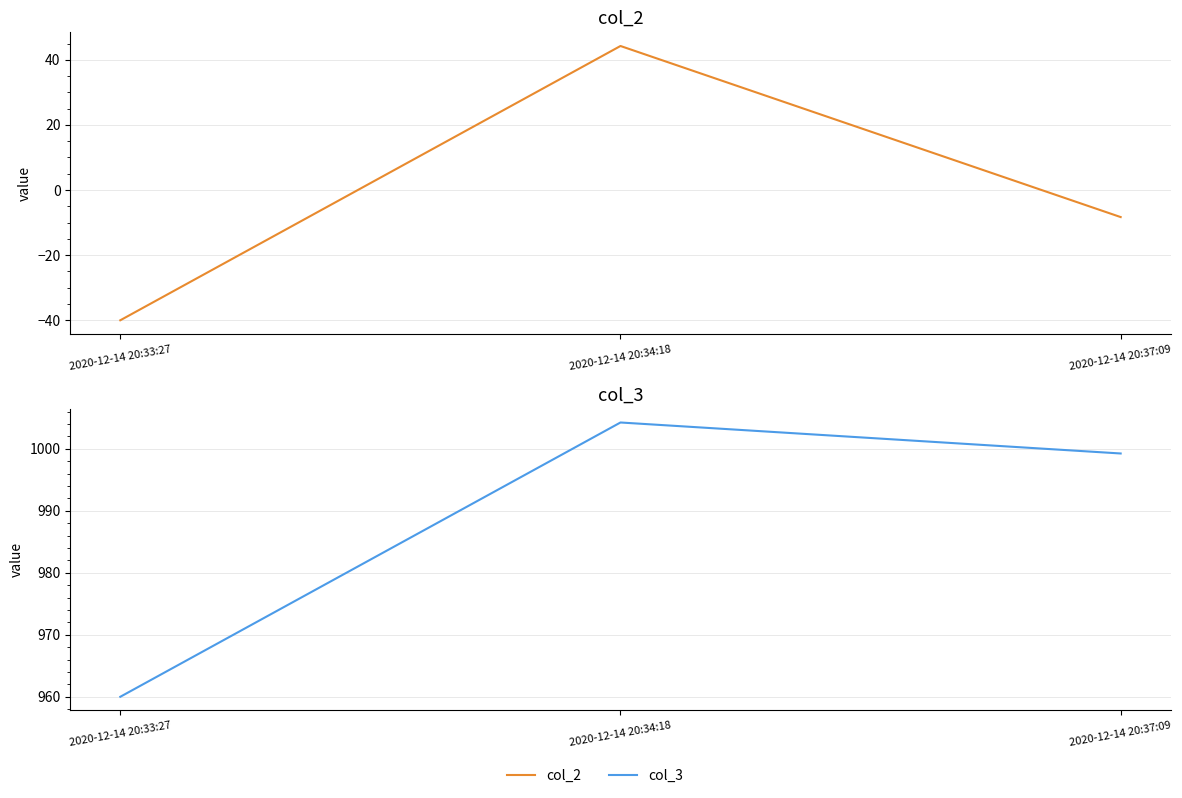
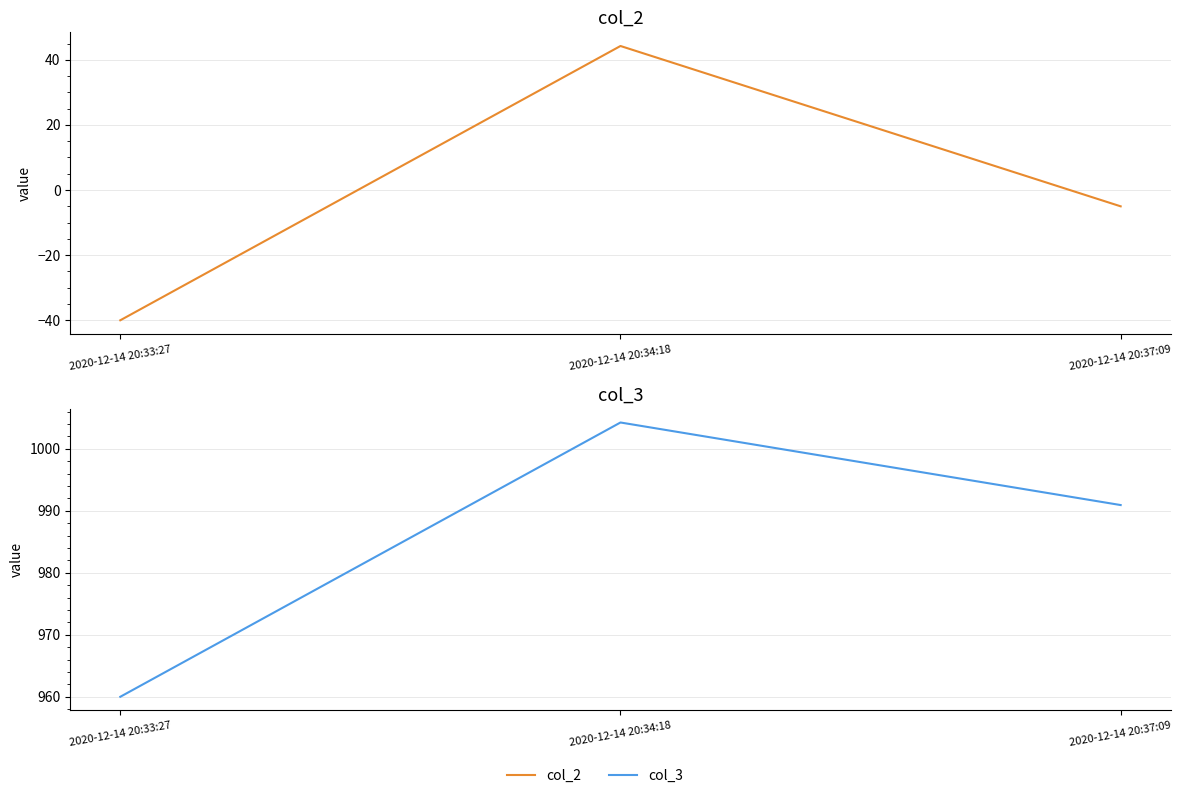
col_2, 2020-12-14 20:37:09: -8 -> -5
col_3, 2020-12-14 20:37:09: 999 -> 991
